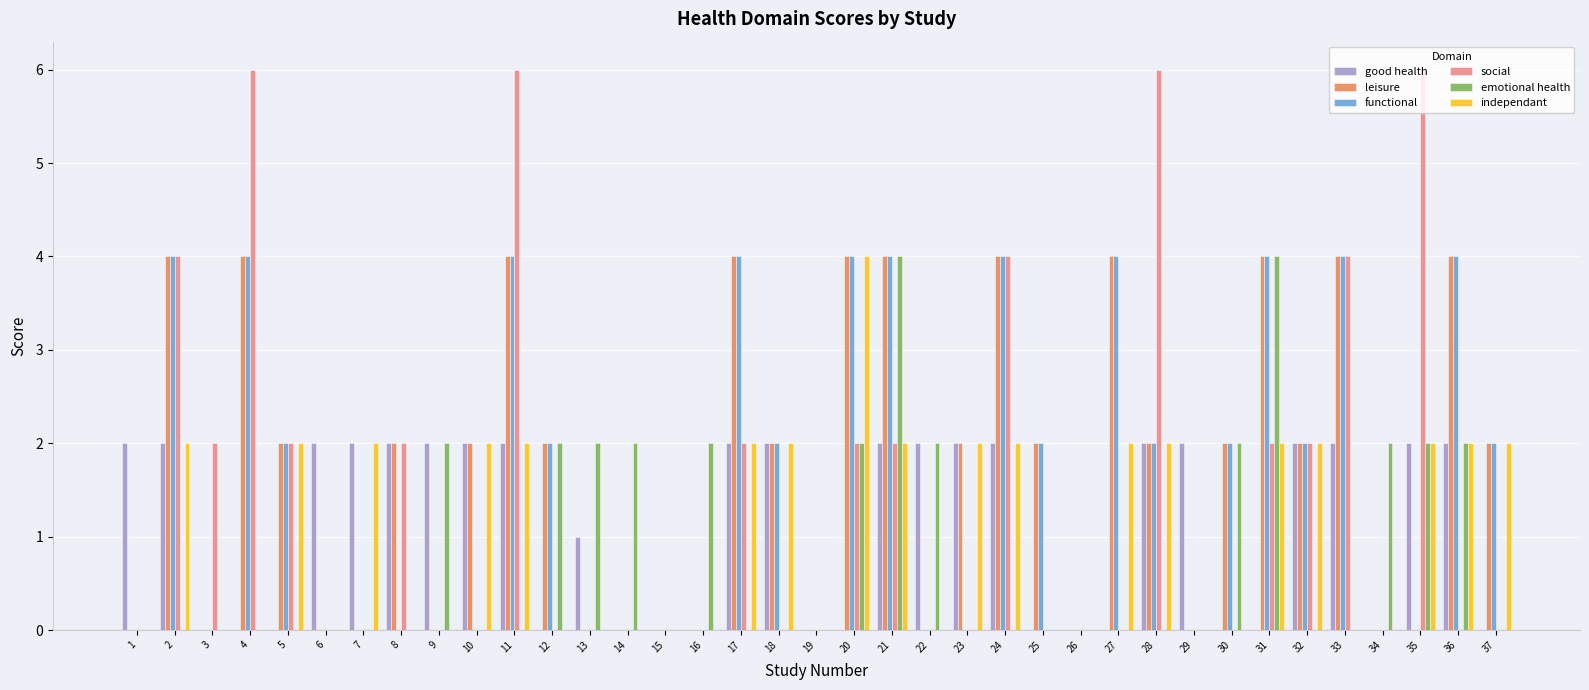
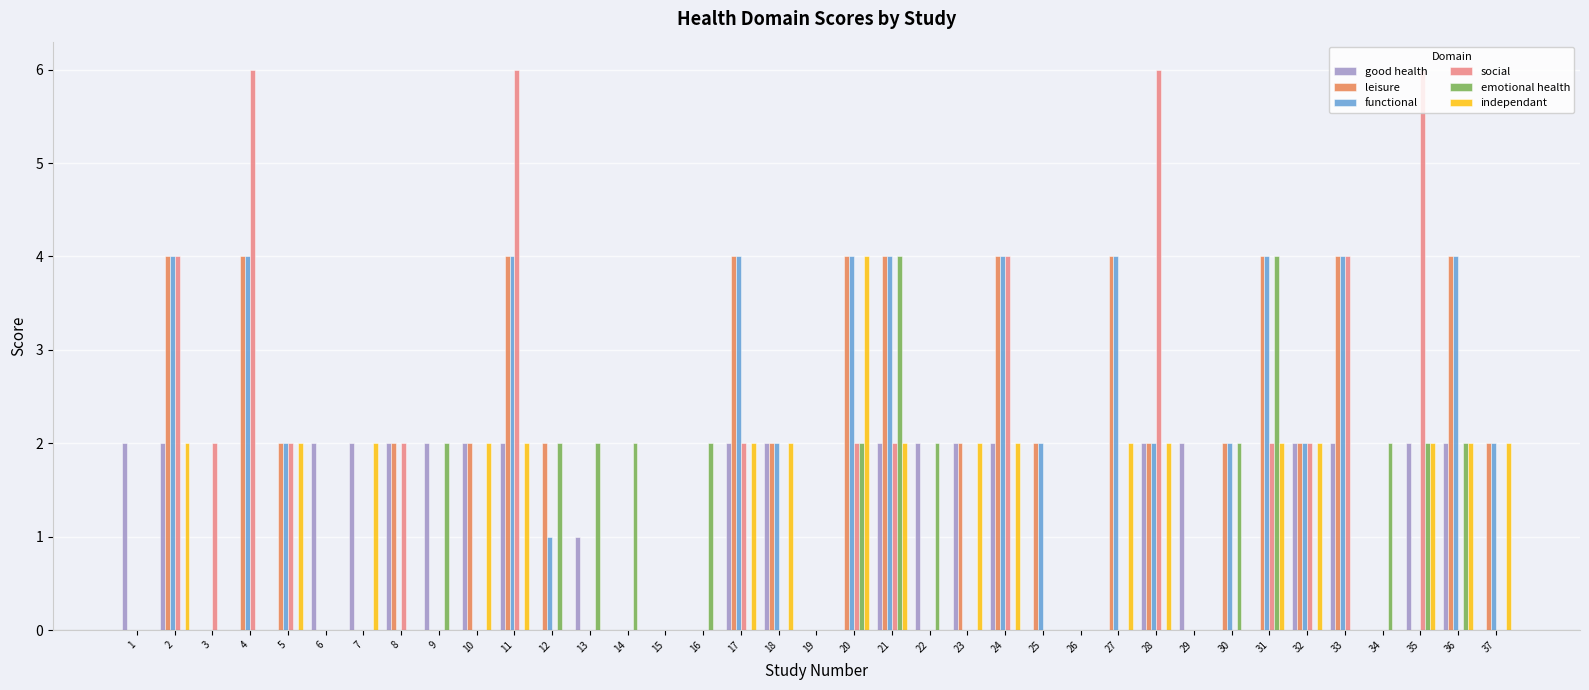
functional, 12: 2 -> 1
